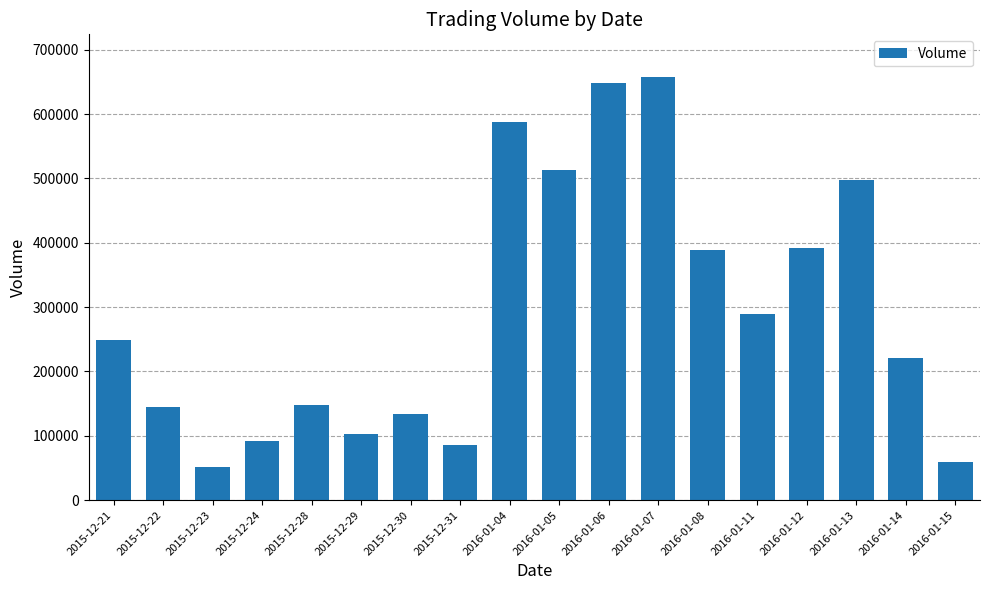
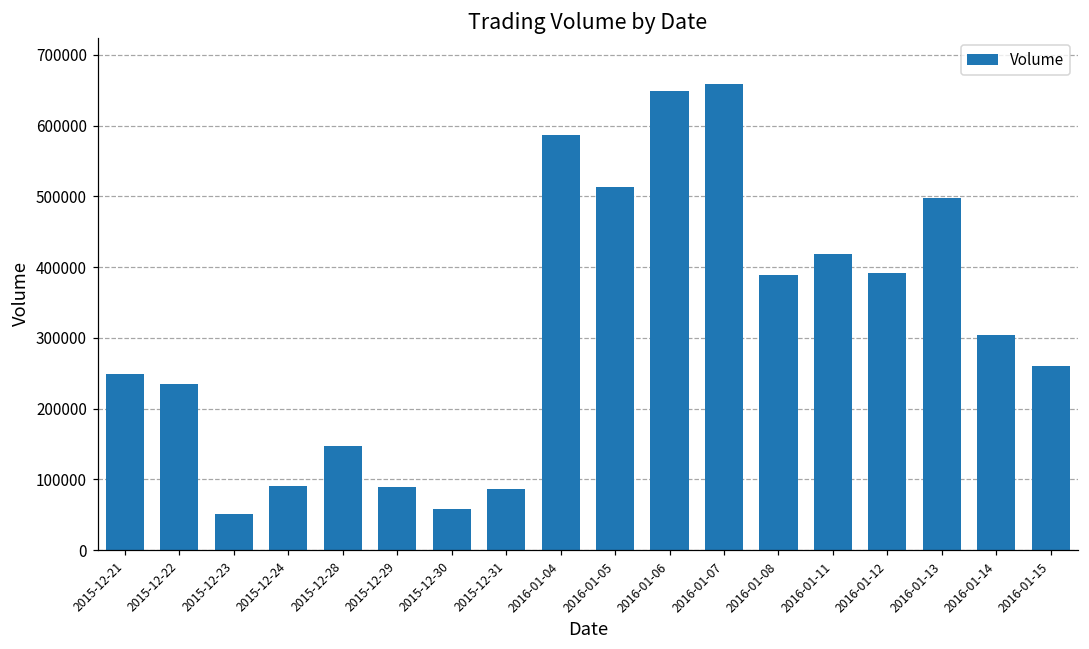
2015-12-22: 140000 -> 230000
2015-12-29: 100000 -> 90000
2015-12-30: 130000 -> 60000
2016-01-11: 290000 -> 420000
2016-01-14: 220000 -> 300000
2016-01-15: 60000 -> 260000
